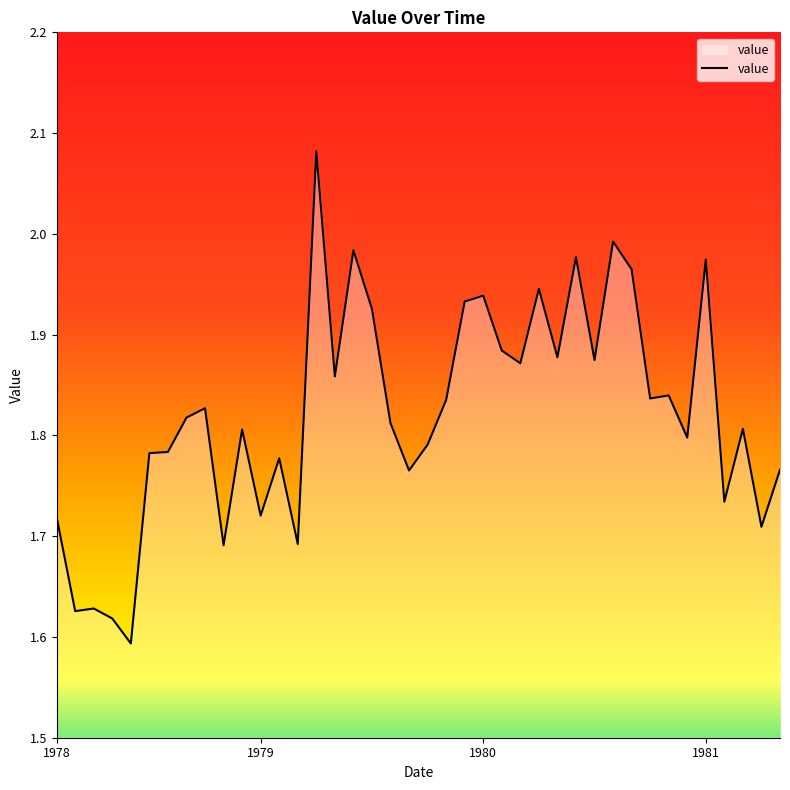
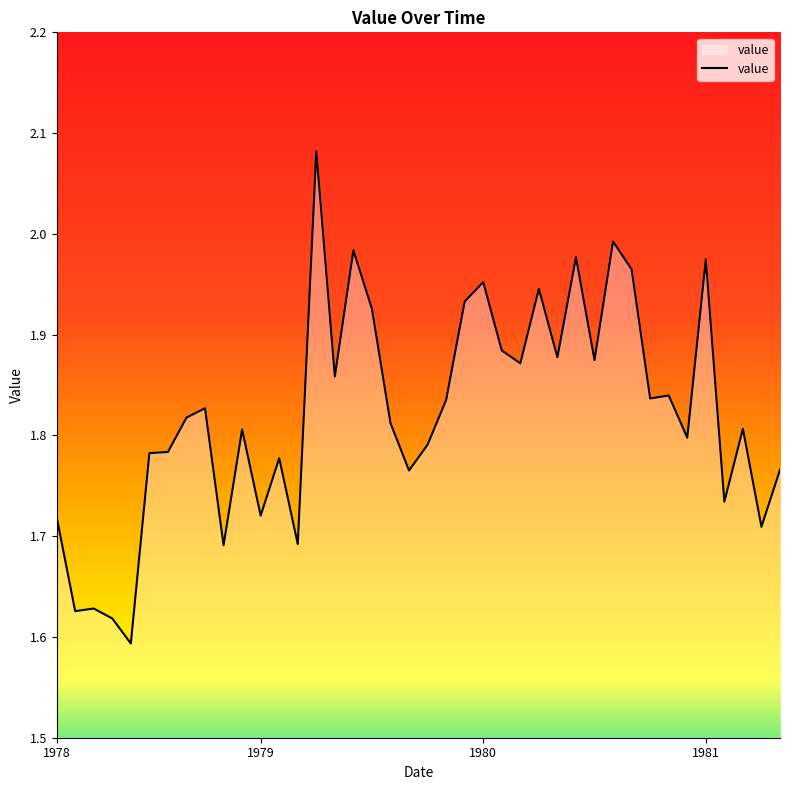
1980: 1.939 -> 1.952
